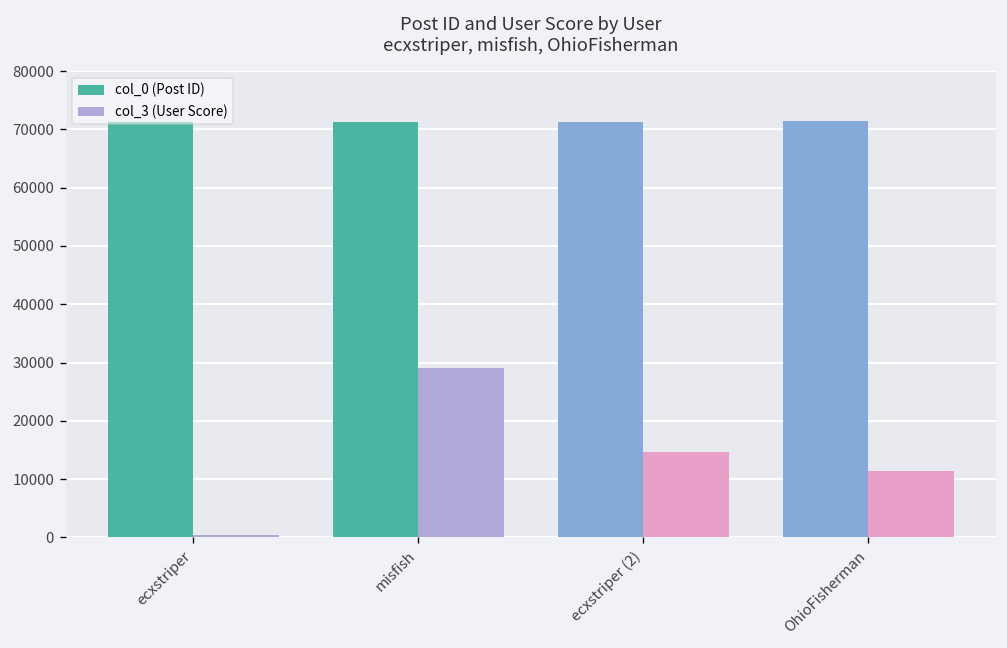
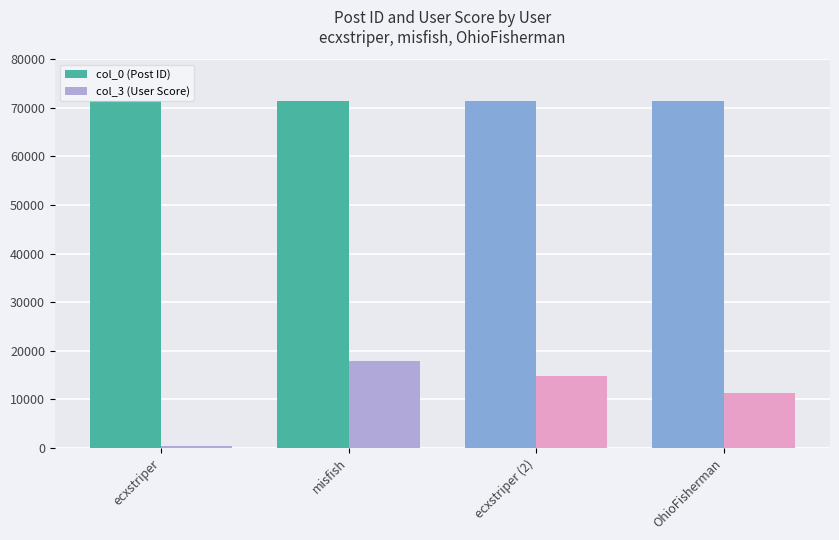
col_3 (User Score), misfish: 29000 -> 18000
